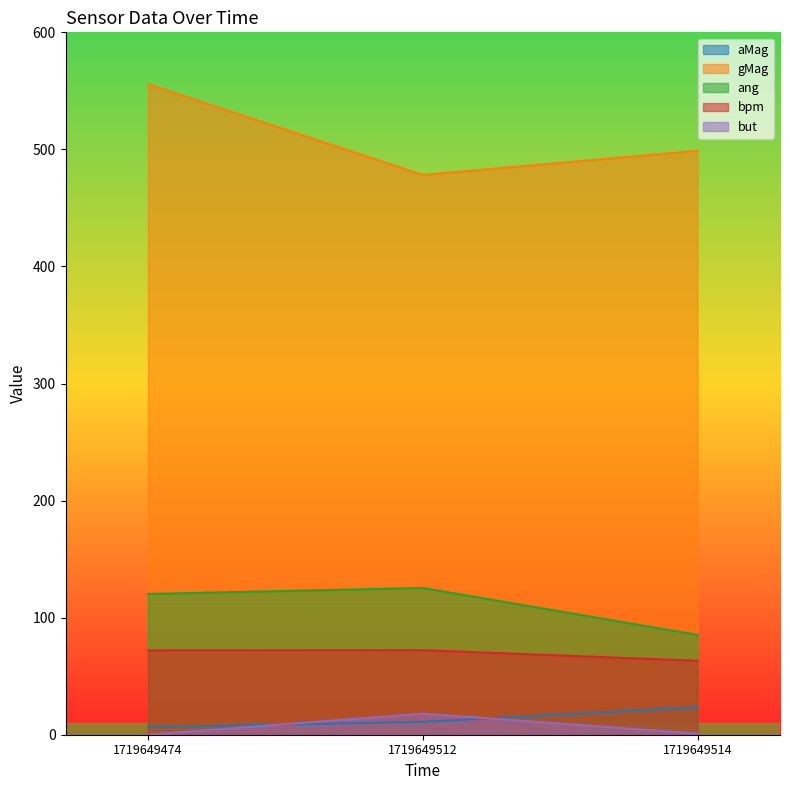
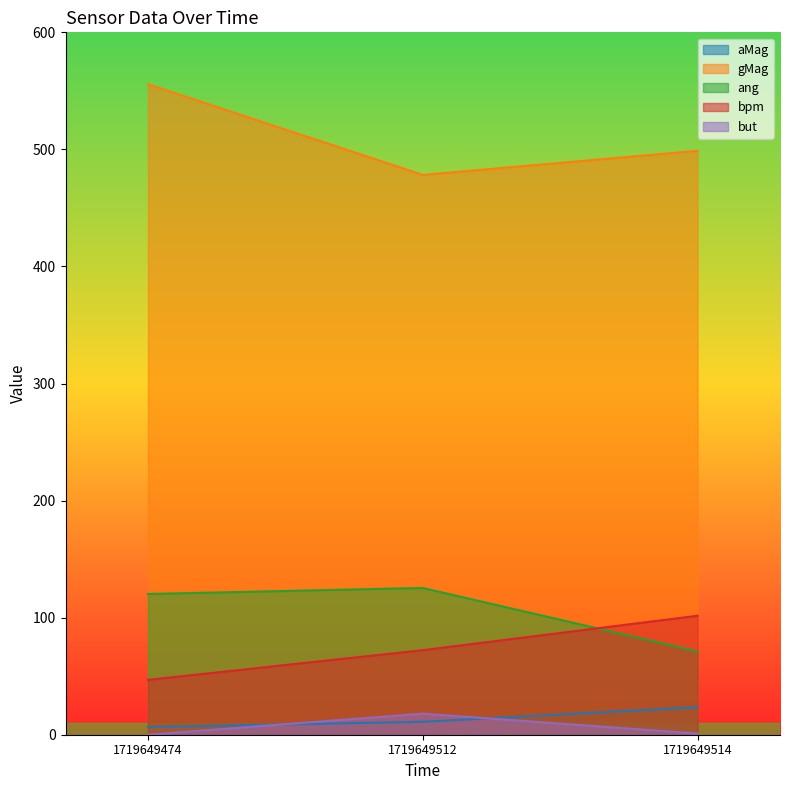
bpm, 1719649474: 72 -> 47
ang, 1719649514: 85 -> 71
bpm, 1719649514: 63 -> 102
